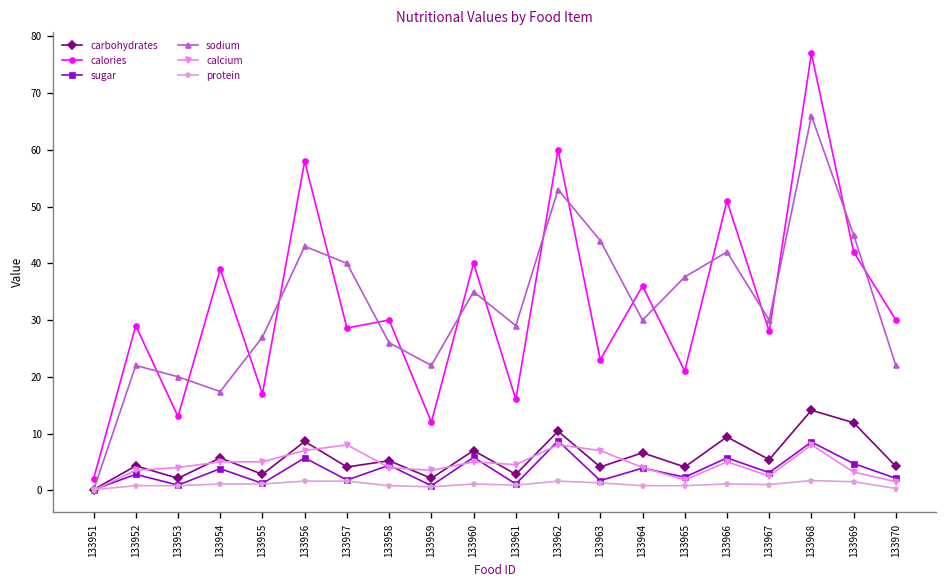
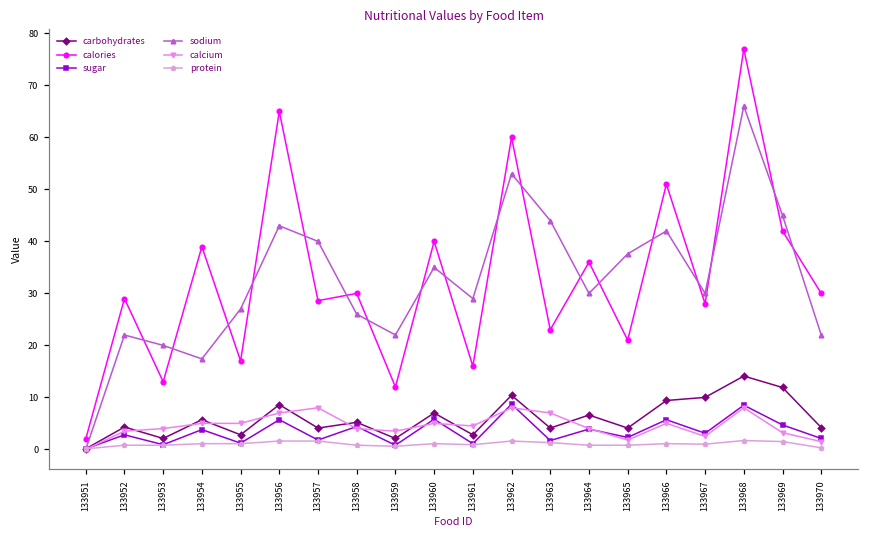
calories, 133956: 58 -> 65
carbohydrates, 133967: 5 -> 10
